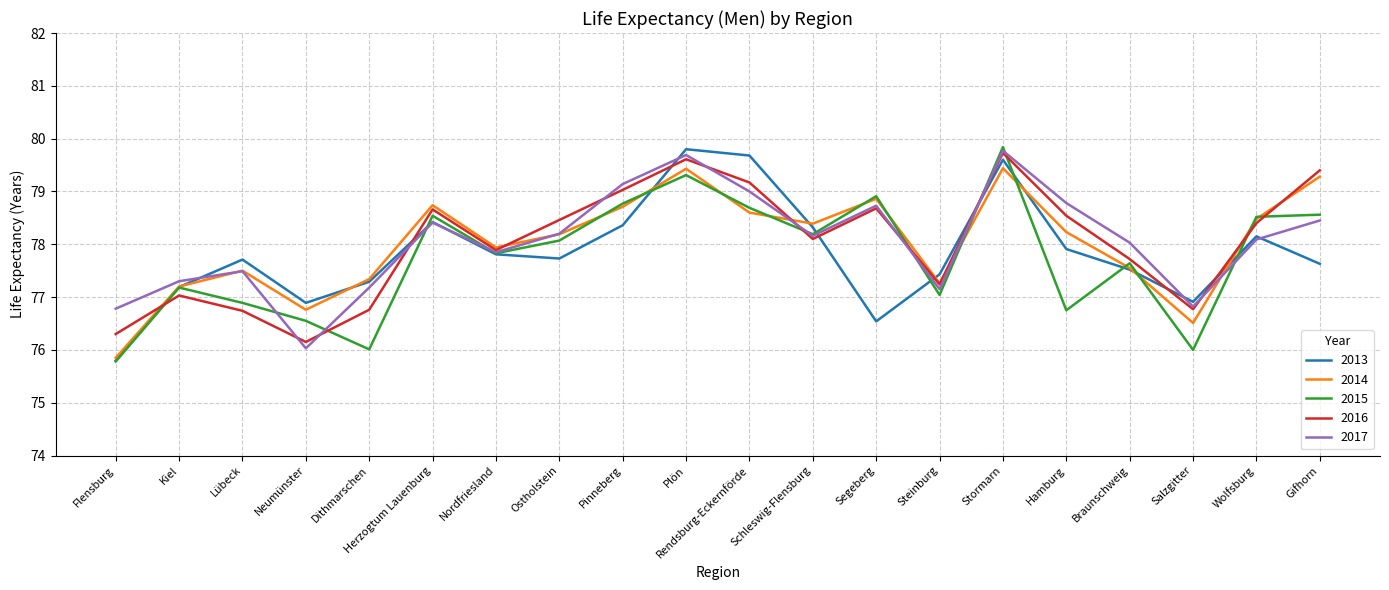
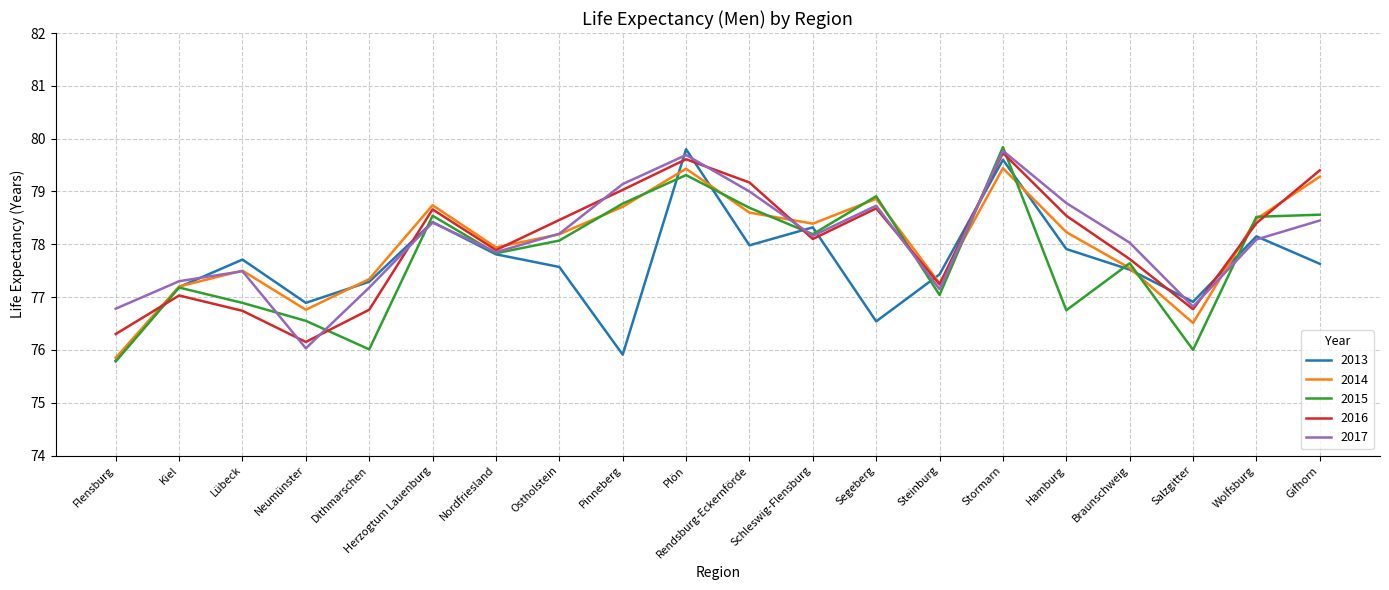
2013, Ostholstein: 77.7 -> 77.6
2013, Pinneberg: 78.4 -> 75.9
2013, Rendsburg-Eckernförde: 79.7 -> 78.0
